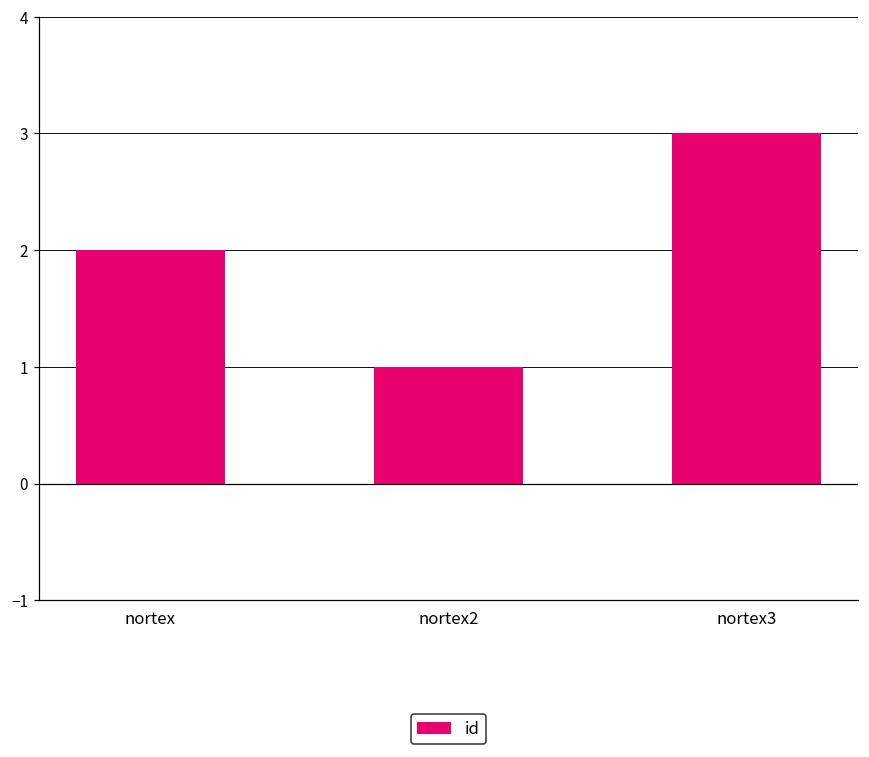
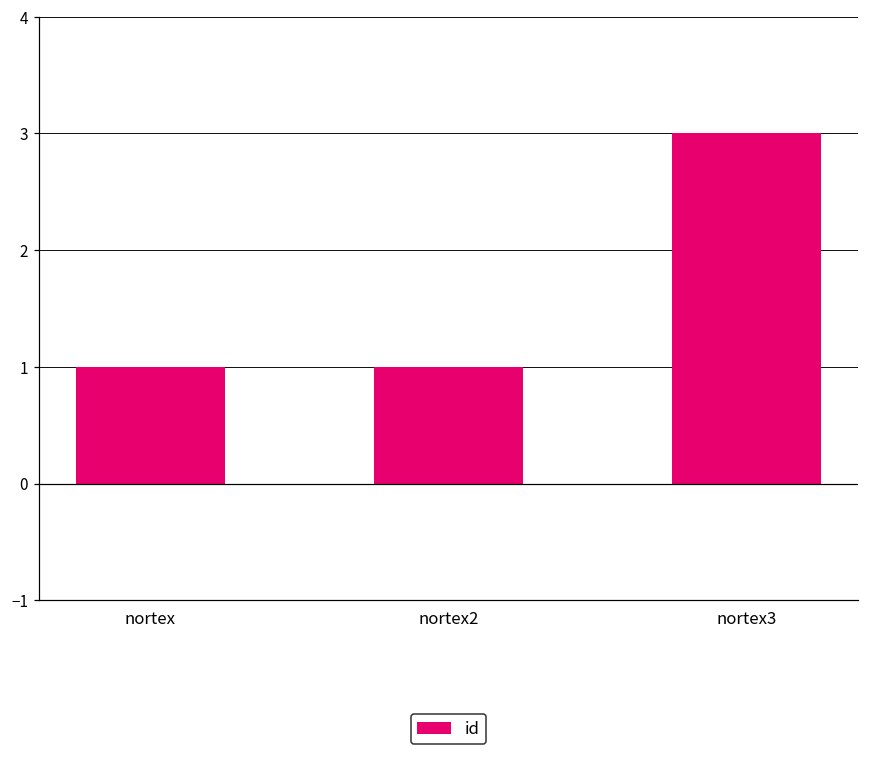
nortex: 2 -> 1
